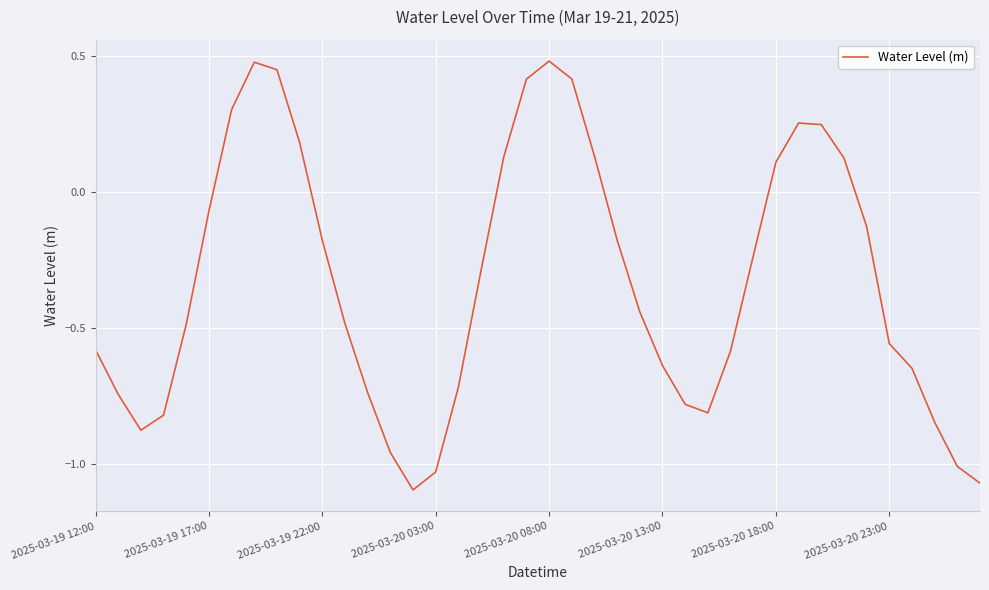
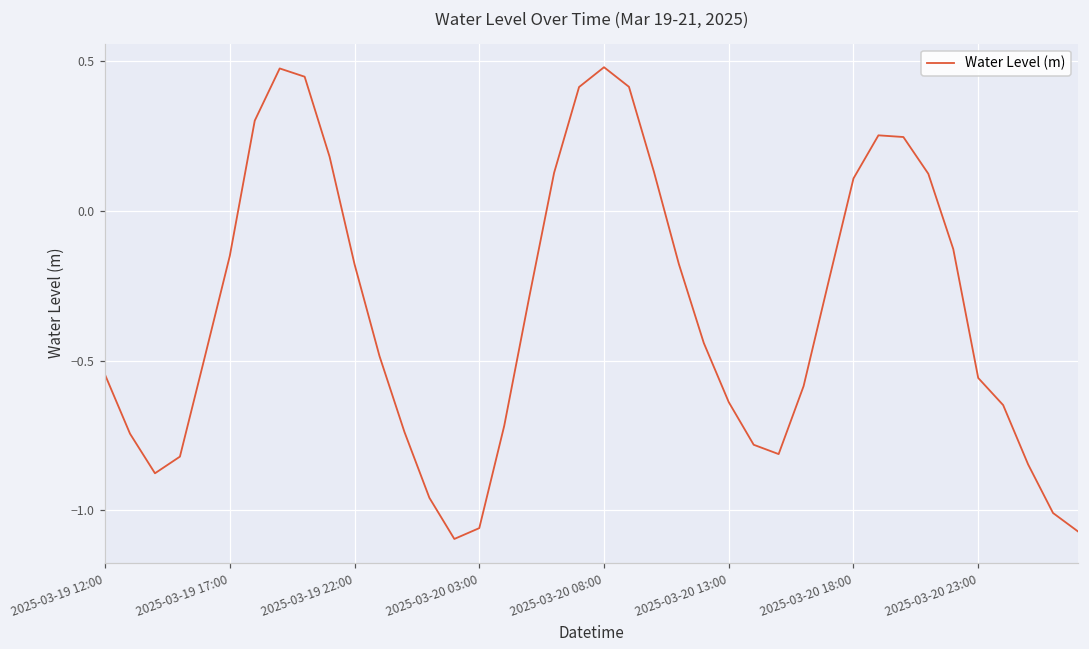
2025-03-19 12:00: -0.58 -> -0.55
2025-03-19 17:00: -0.07 -> -0.15
2025-03-20 03:00: -1.03 -> -1.06
